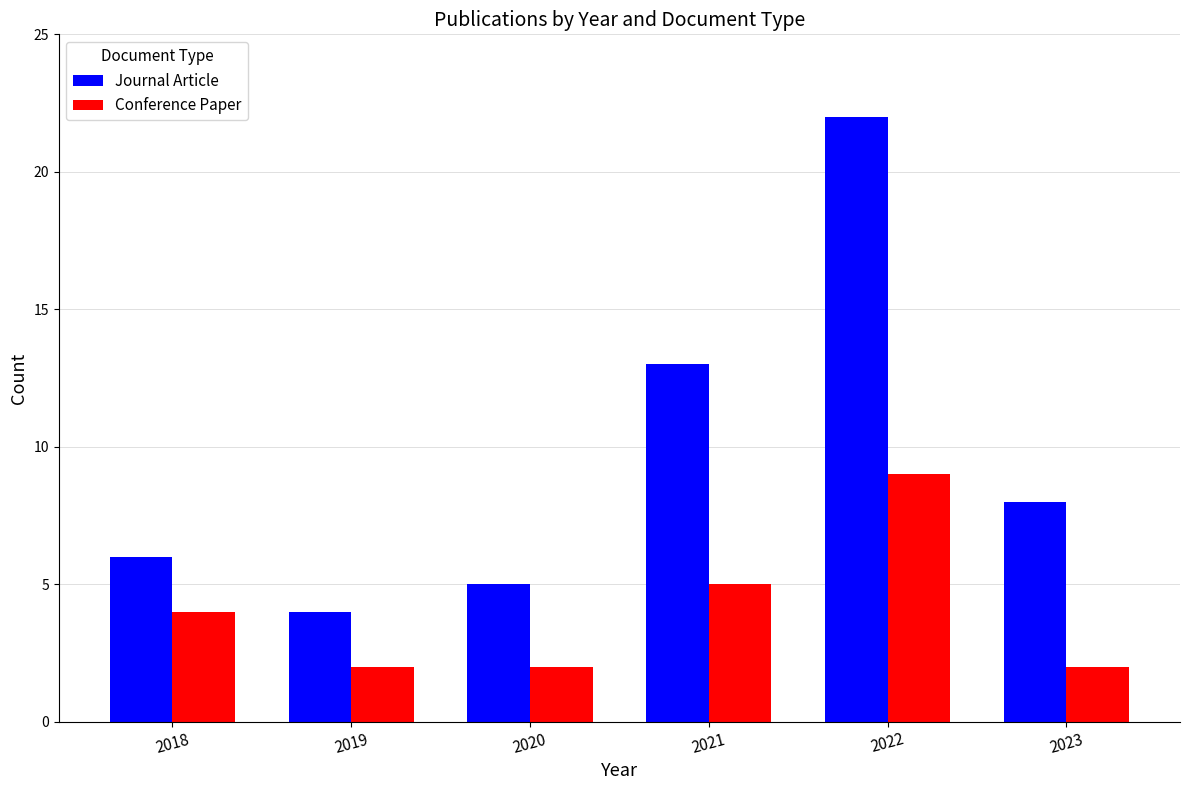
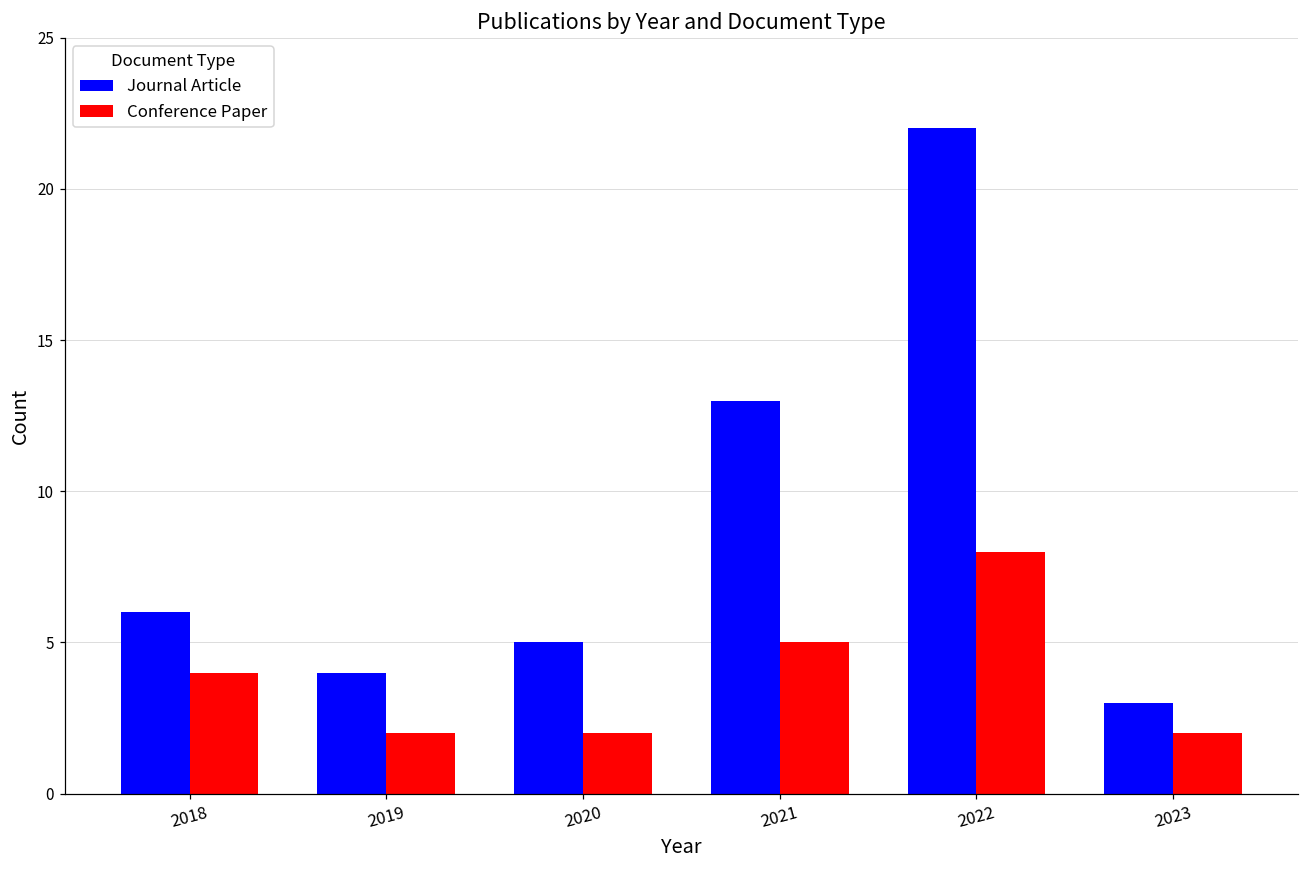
Conference Paper, 2022: 9 -> 8
Journal Article, 2023: 8 -> 3
